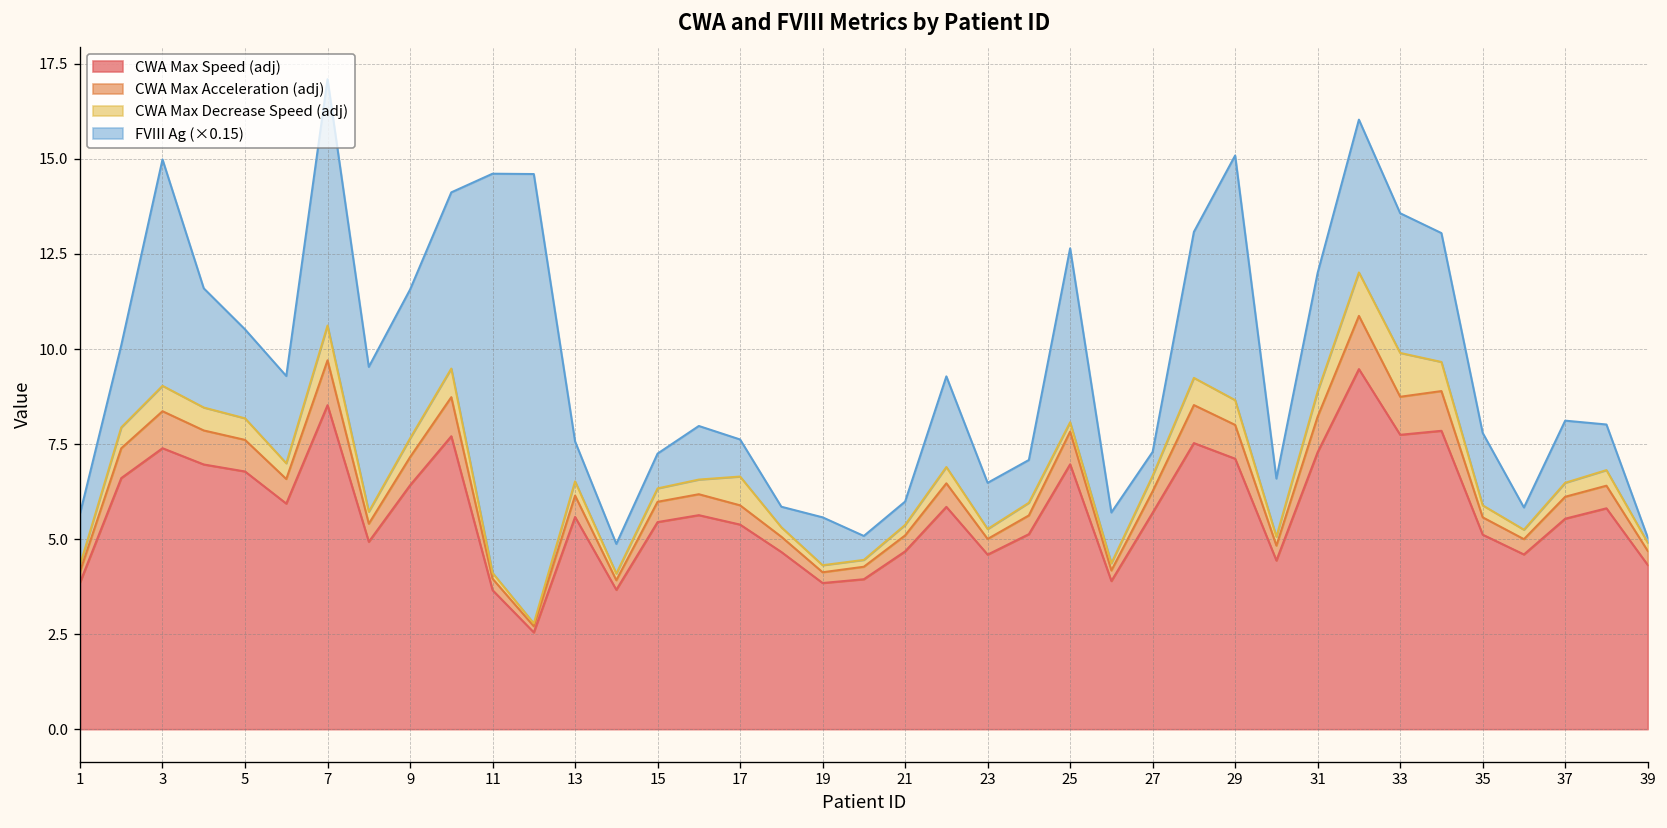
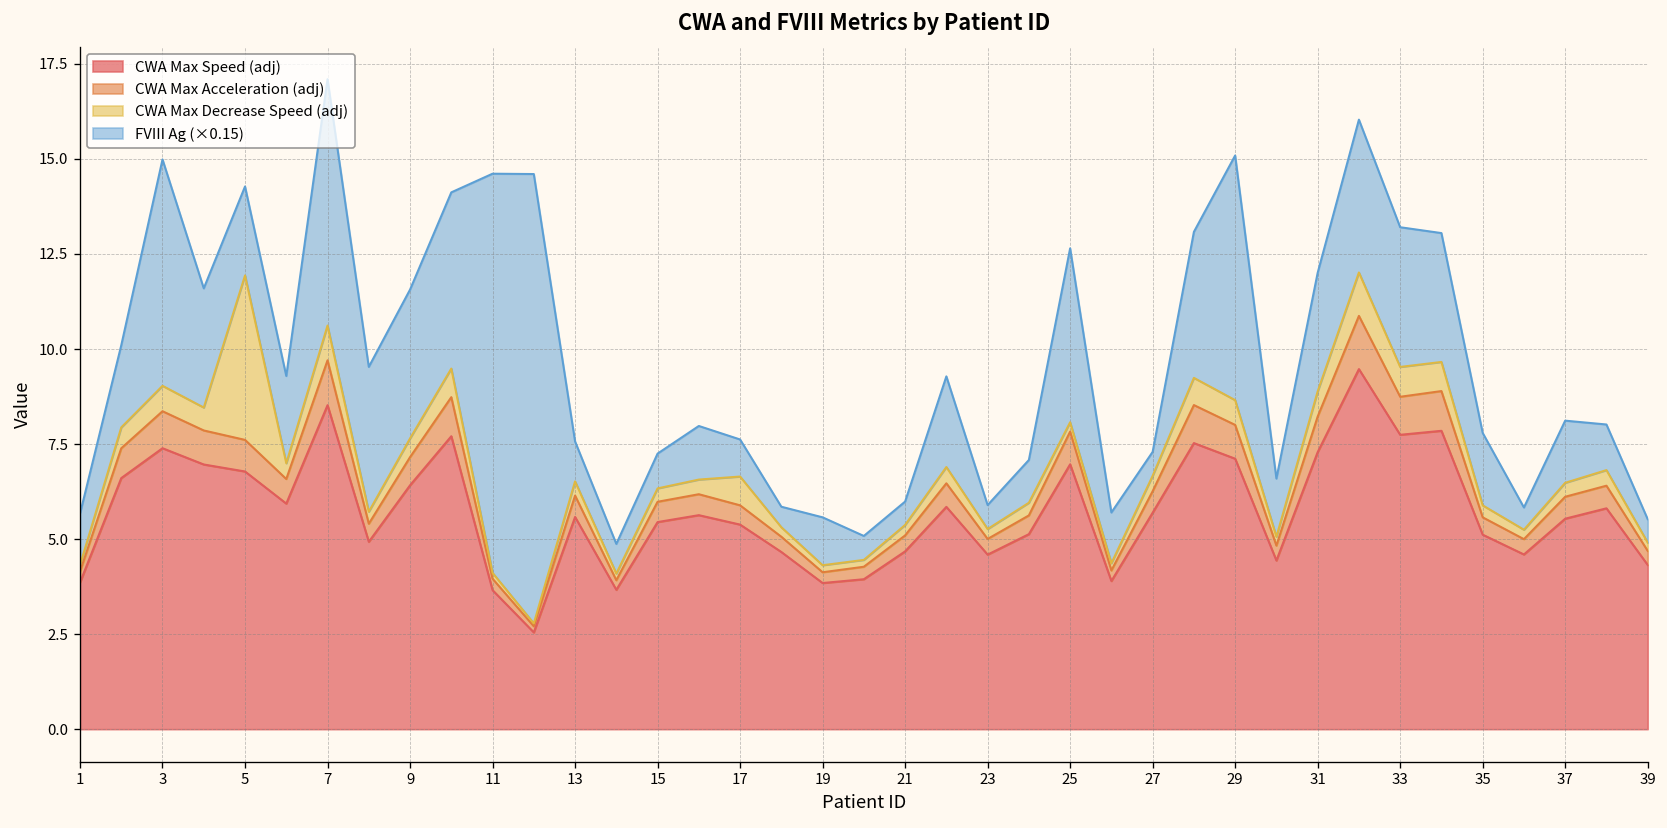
CWA Max Decrease Speed (adj), 5: 0.6 -> 4.3
FVIII Ag (×0.15), 23: 1.2 -> 0.6
CWA Max Decrease Speed (adj), 33: 1.2 -> 0.8
FVIII Ag (×0.15), 39: 0.1 -> 0.6
